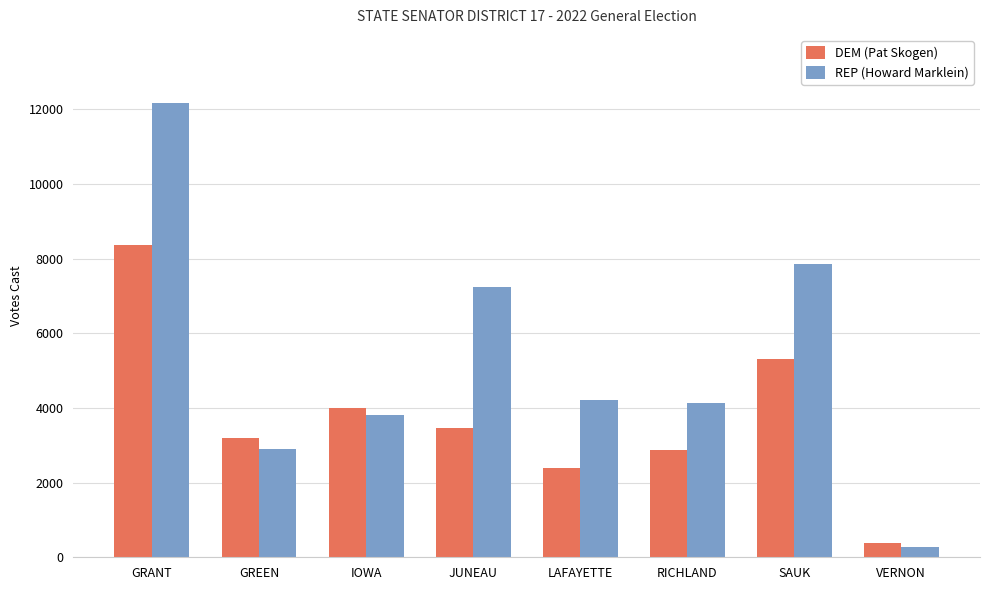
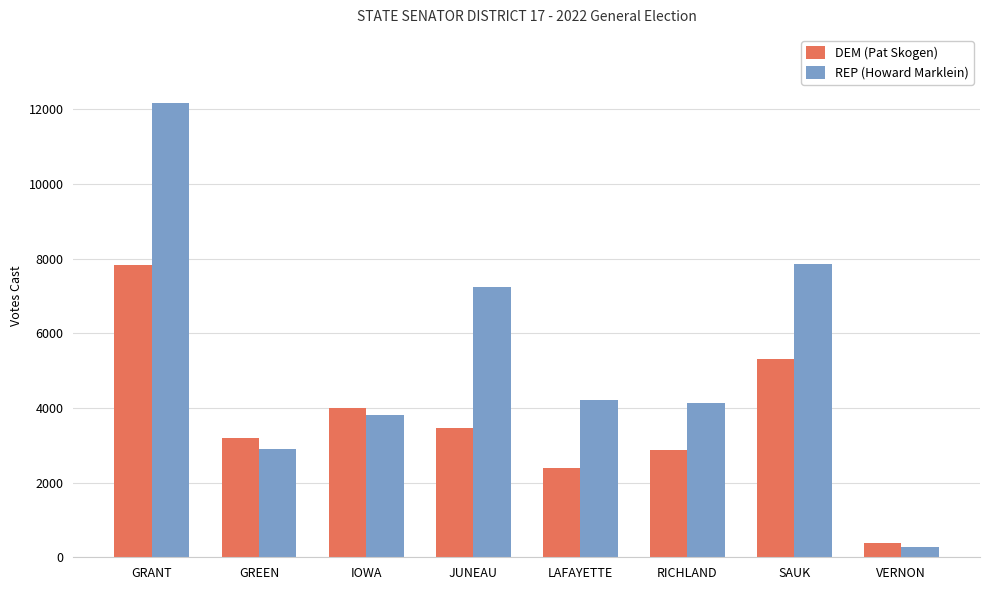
DEM (Pat Skogen), GRANT: 8400 -> 7800
